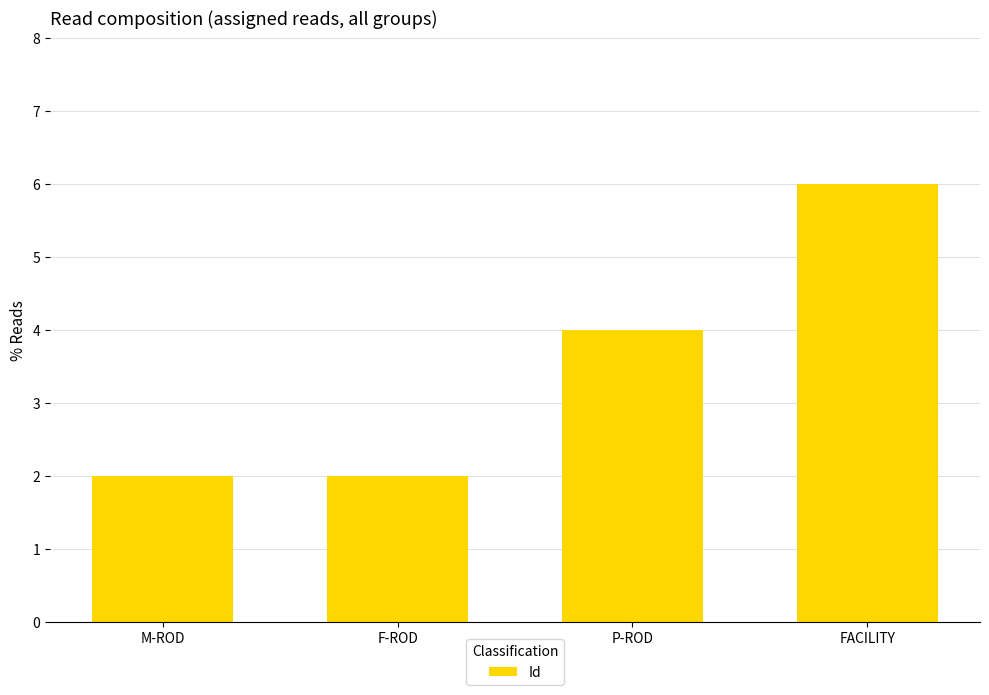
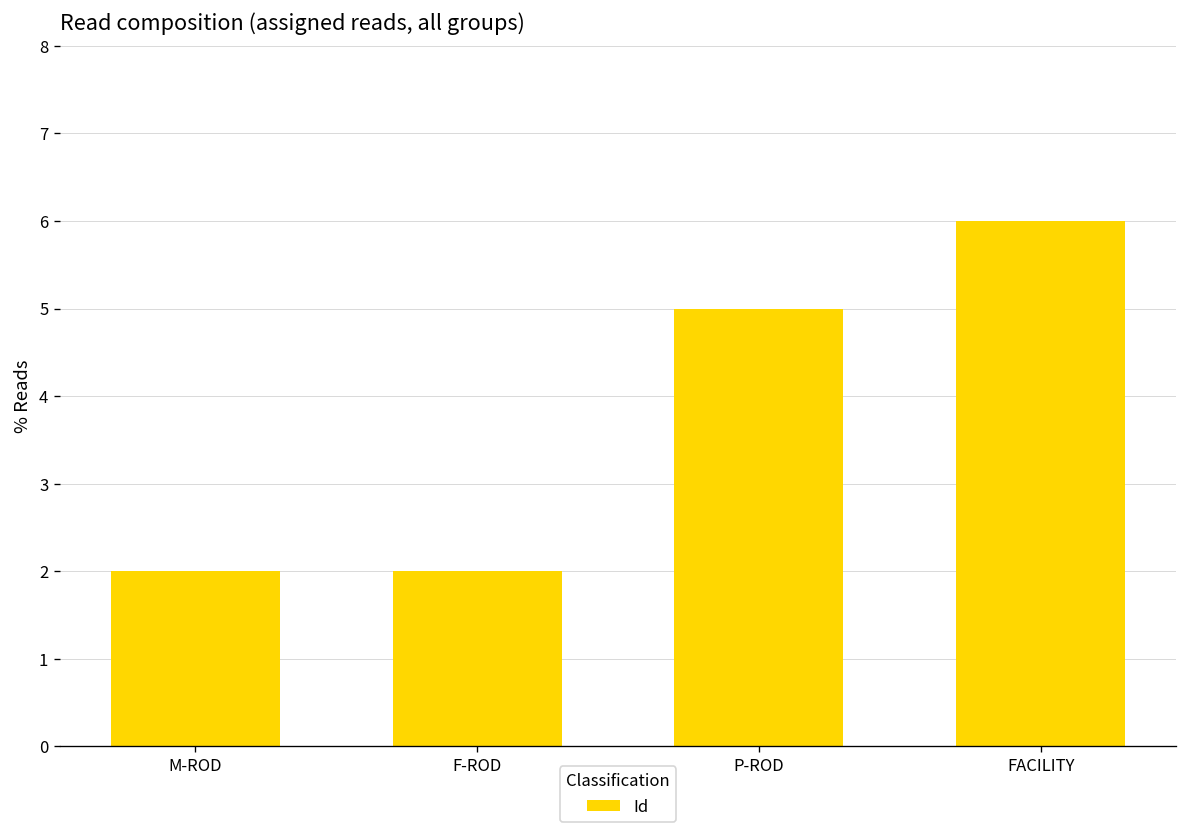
P-ROD: 4 -> 5
